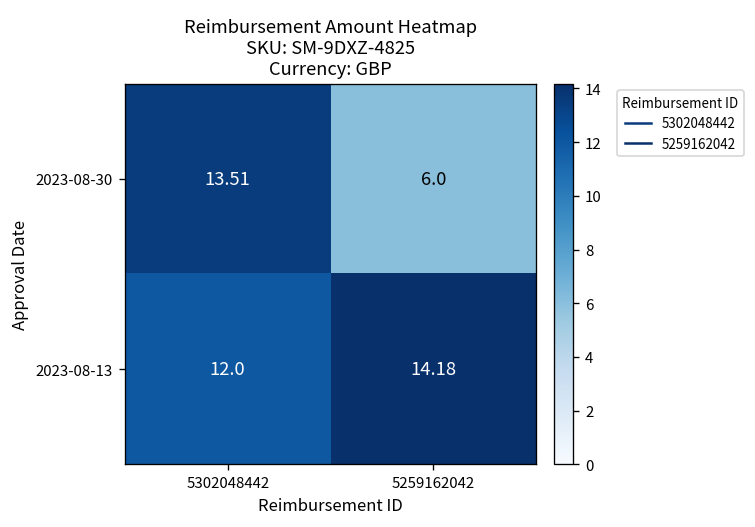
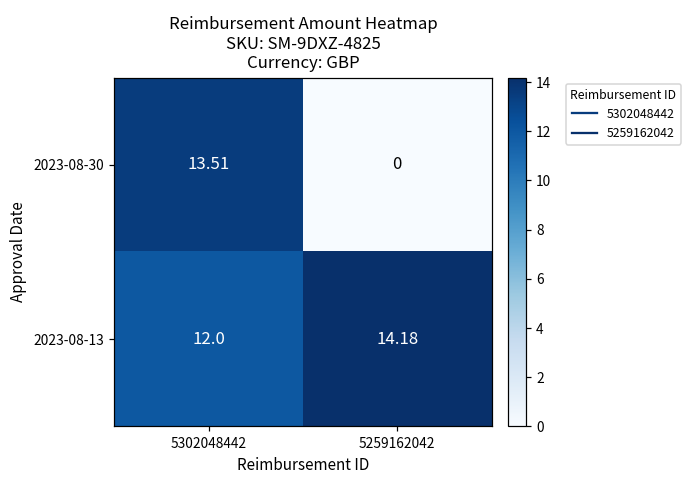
2023-08-30, 5259162042: 6.0 -> 0
